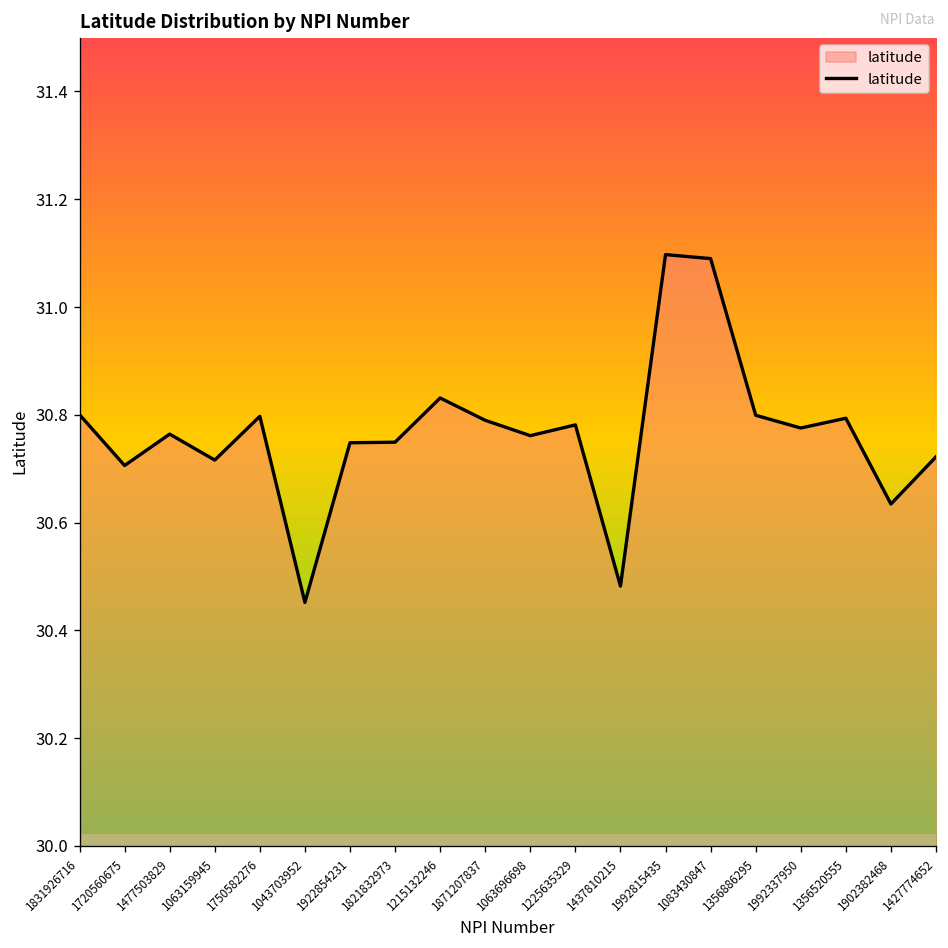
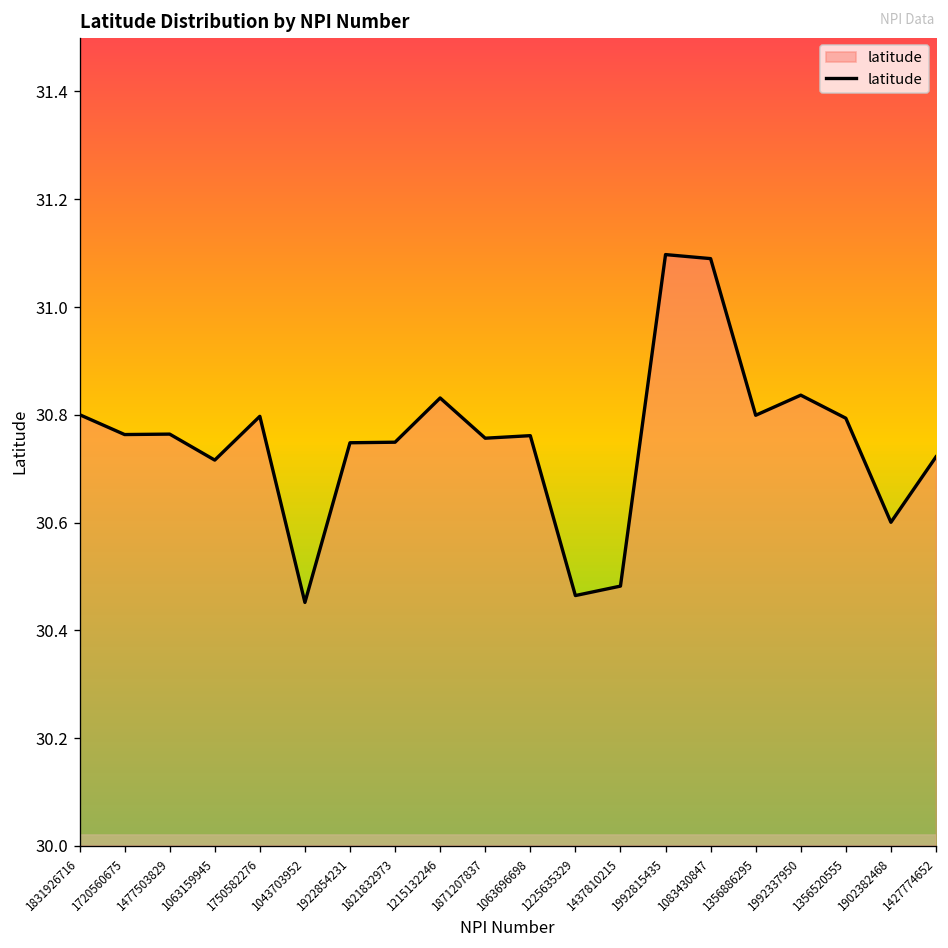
1720560675: 30.71 -> 30.76
1871207837: 30.79 -> 30.76
1225635329: 30.78 -> 30.46
1992337950: 30.78 -> 30.84
1902382468: 30.63 -> 30.60
